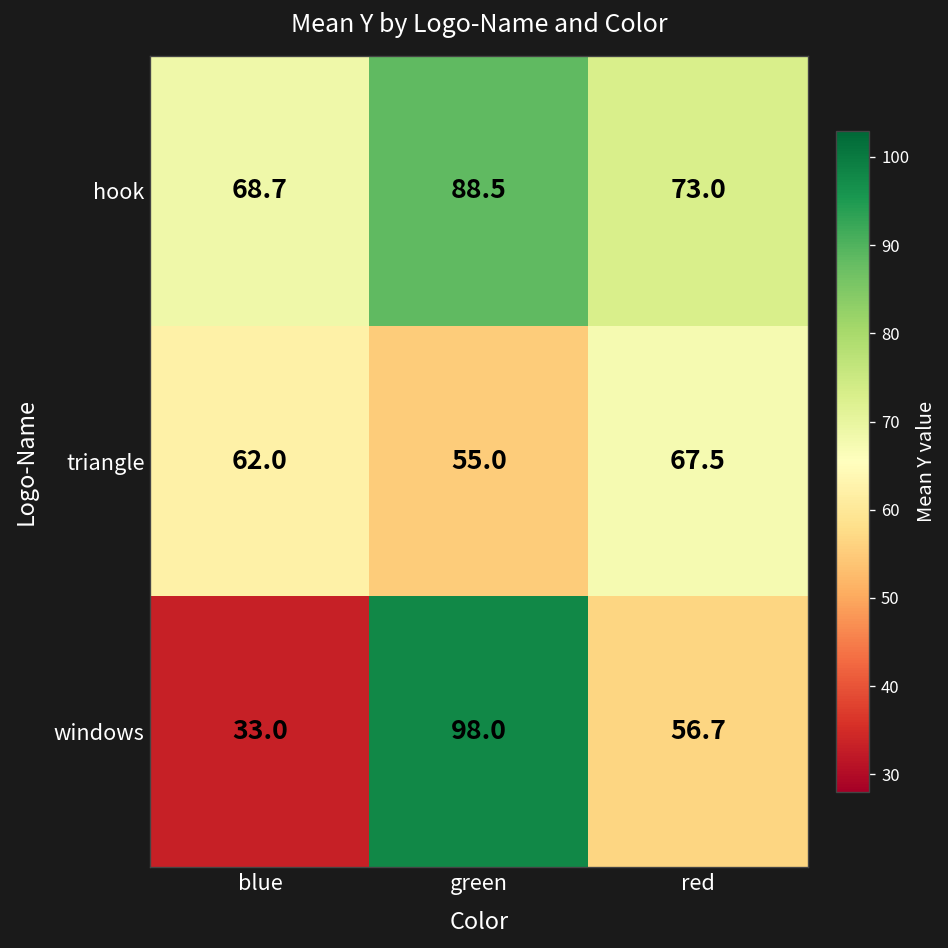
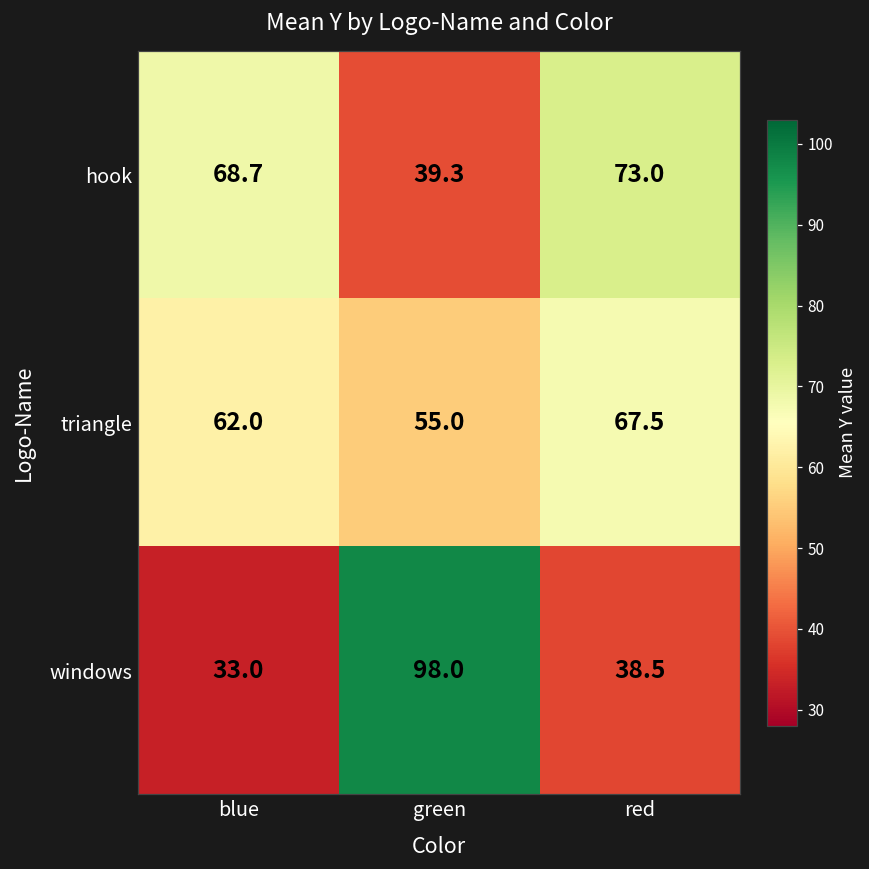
hook, green: 88.5 -> 39.3
windows, red: 56.7 -> 38.5
